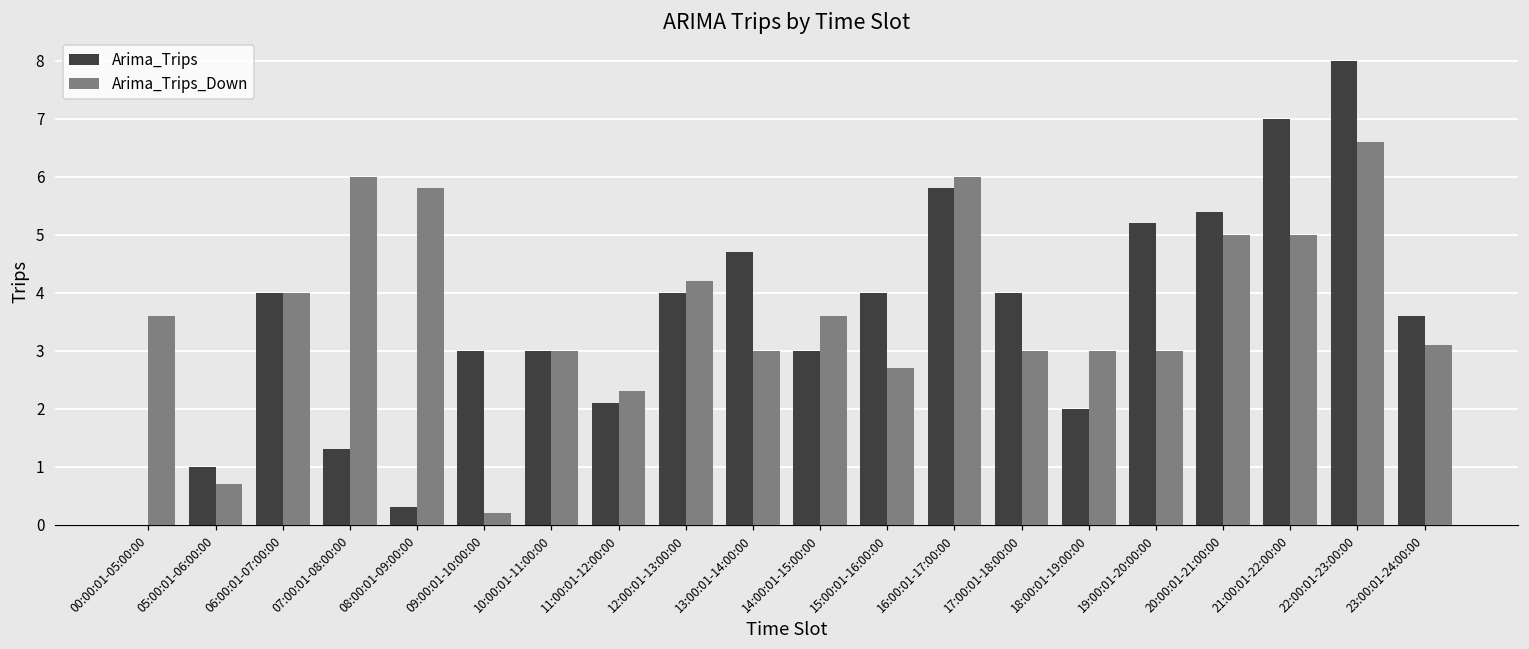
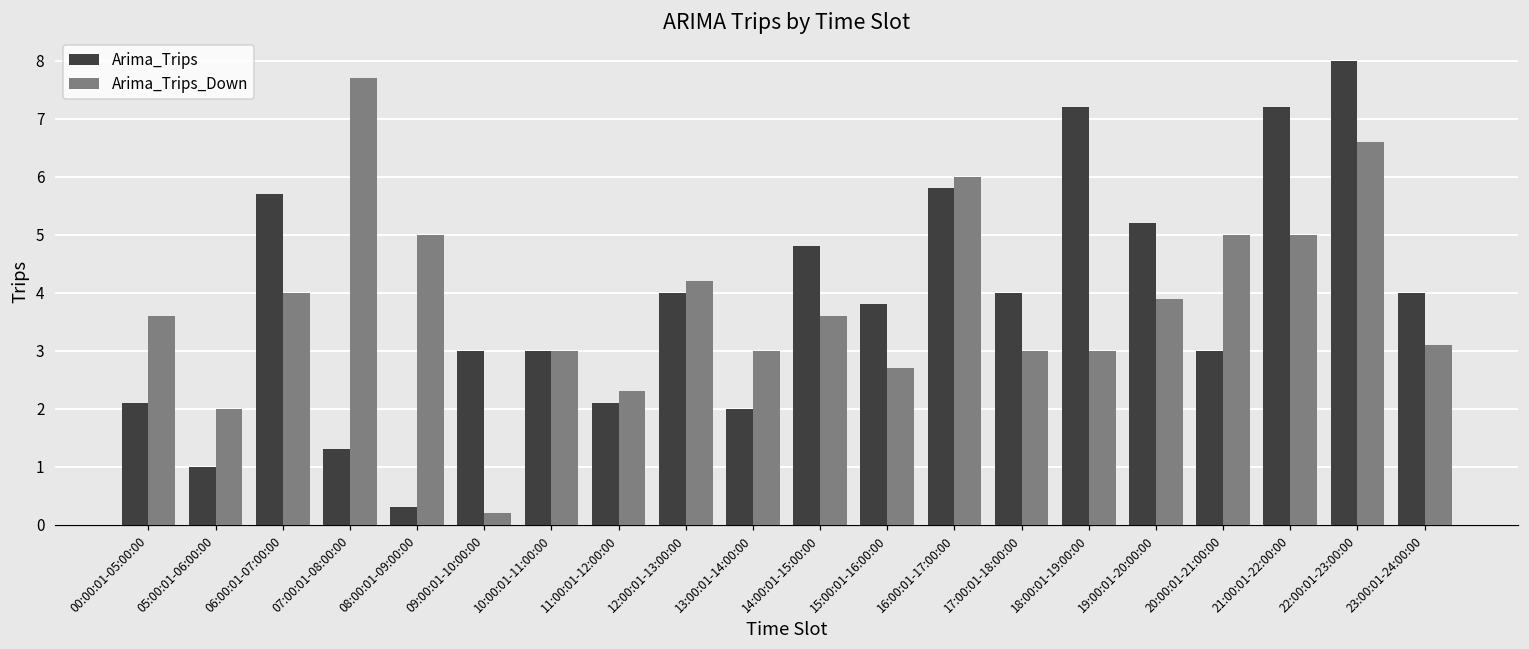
Arima_Trips, 00:00:01-05:00:00: 0.0 -> 2.1
Arima_Trips_Down, 05:00:01-06:00:00: 0.7 -> 2.0
Arima_Trips, 06:00:01-07:00:00: 4.0 -> 5.7
Arima_Trips_Down, 07:00:01-08:00:00: 6.0 -> 7.7
Arima_Trips_Down, 08:00:01-09:00:00: 5.8 -> 5.0
Arima_Trips, 13:00:01-14:00:00: 4.7 -> 2.0
Arima_Trips, 14:00:01-15:00:00: 3.0 -> 4.8
Arima_Trips, 15:00:01-16:00:00: 4.0 -> 3.8
Arima_Trips, 18:00:01-19:00:00: 2.0 -> 7.2
Arima_Trips_Down, 19:00:01-20:00:00: 3.0 -> 3.9
Arima_Trips, 20:00:01-21:00:00: 5.4 -> 3.0
Arima_Trips, 21:00:01-22:00:00: 7.0 -> 7.2
Arima_Trips, 23:00:01-24:00:00: 3.6 -> 4.0
